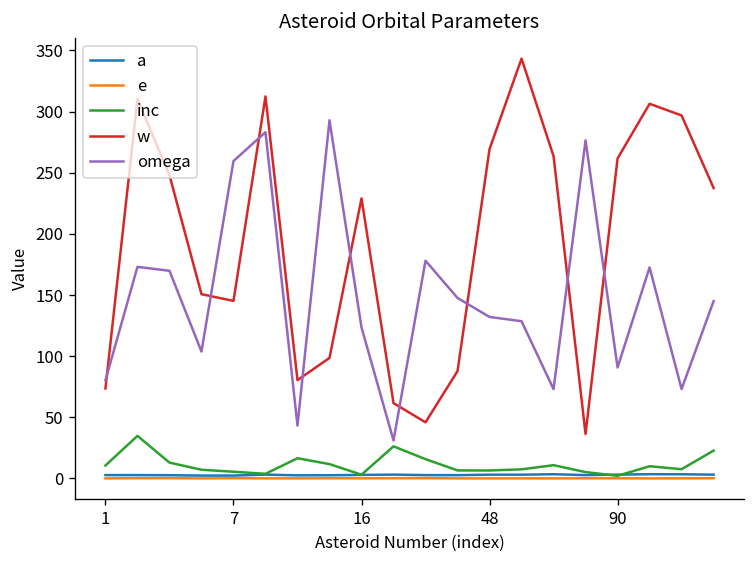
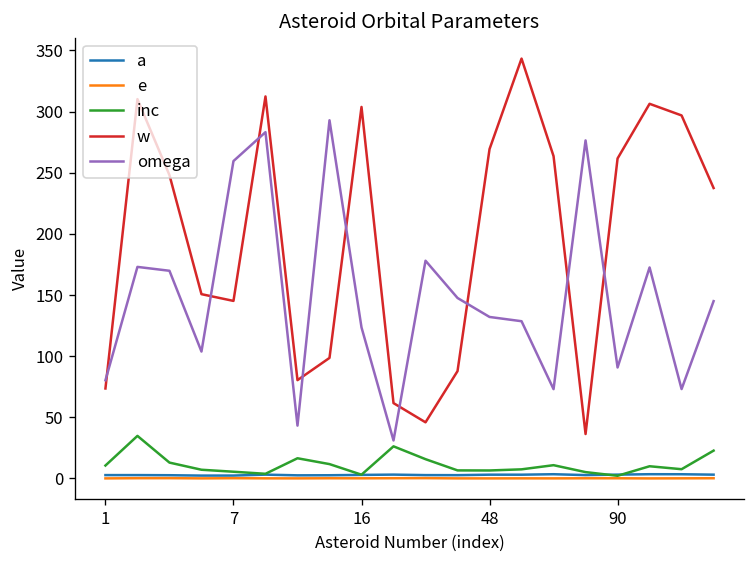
w, 16: 229 -> 304
